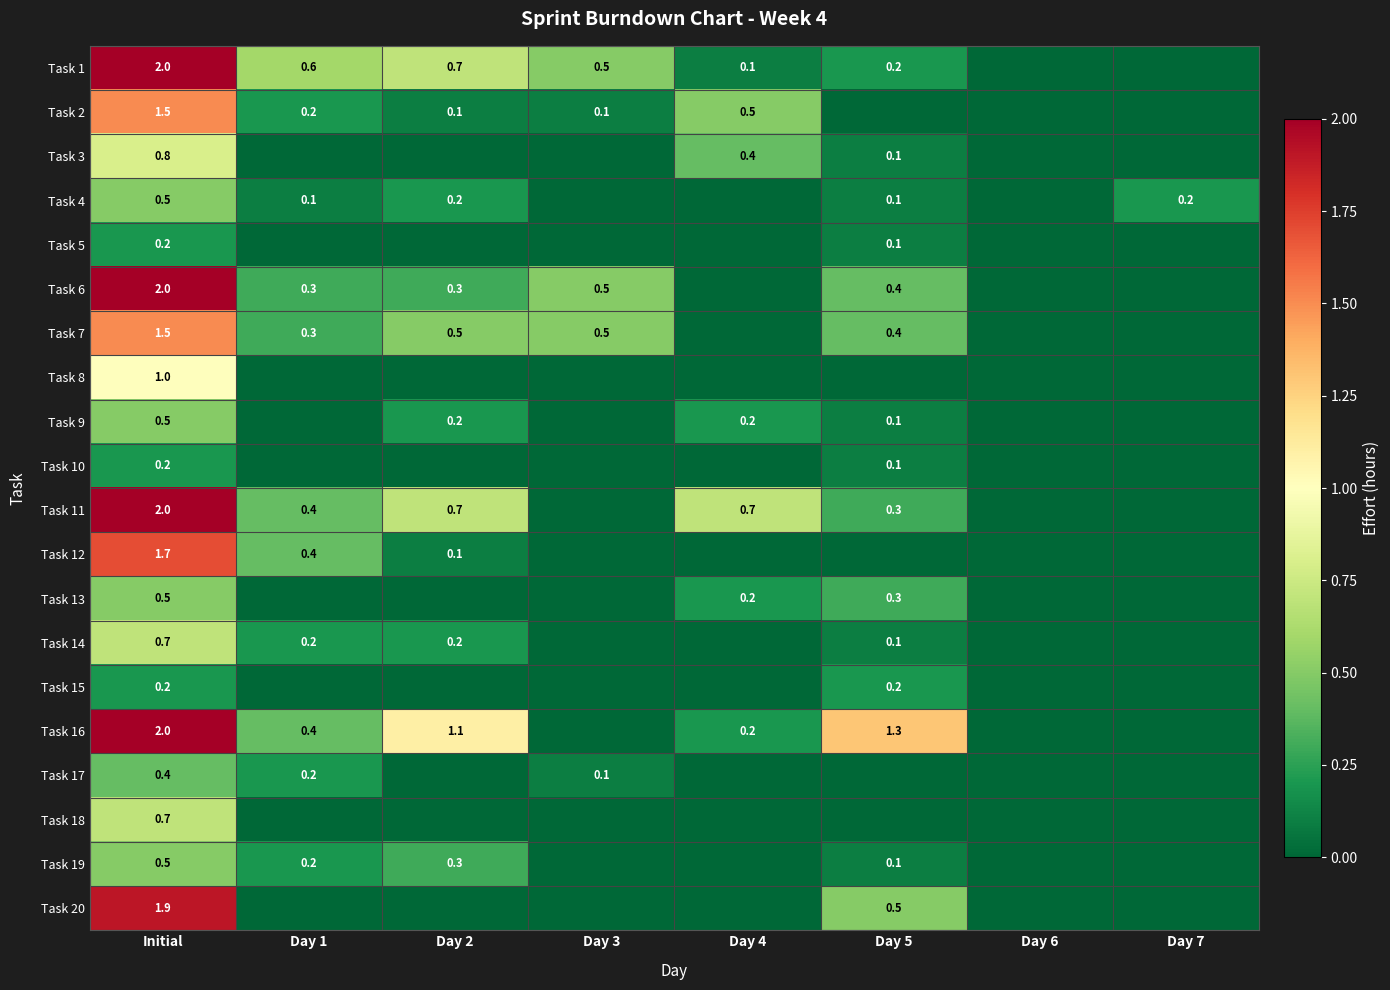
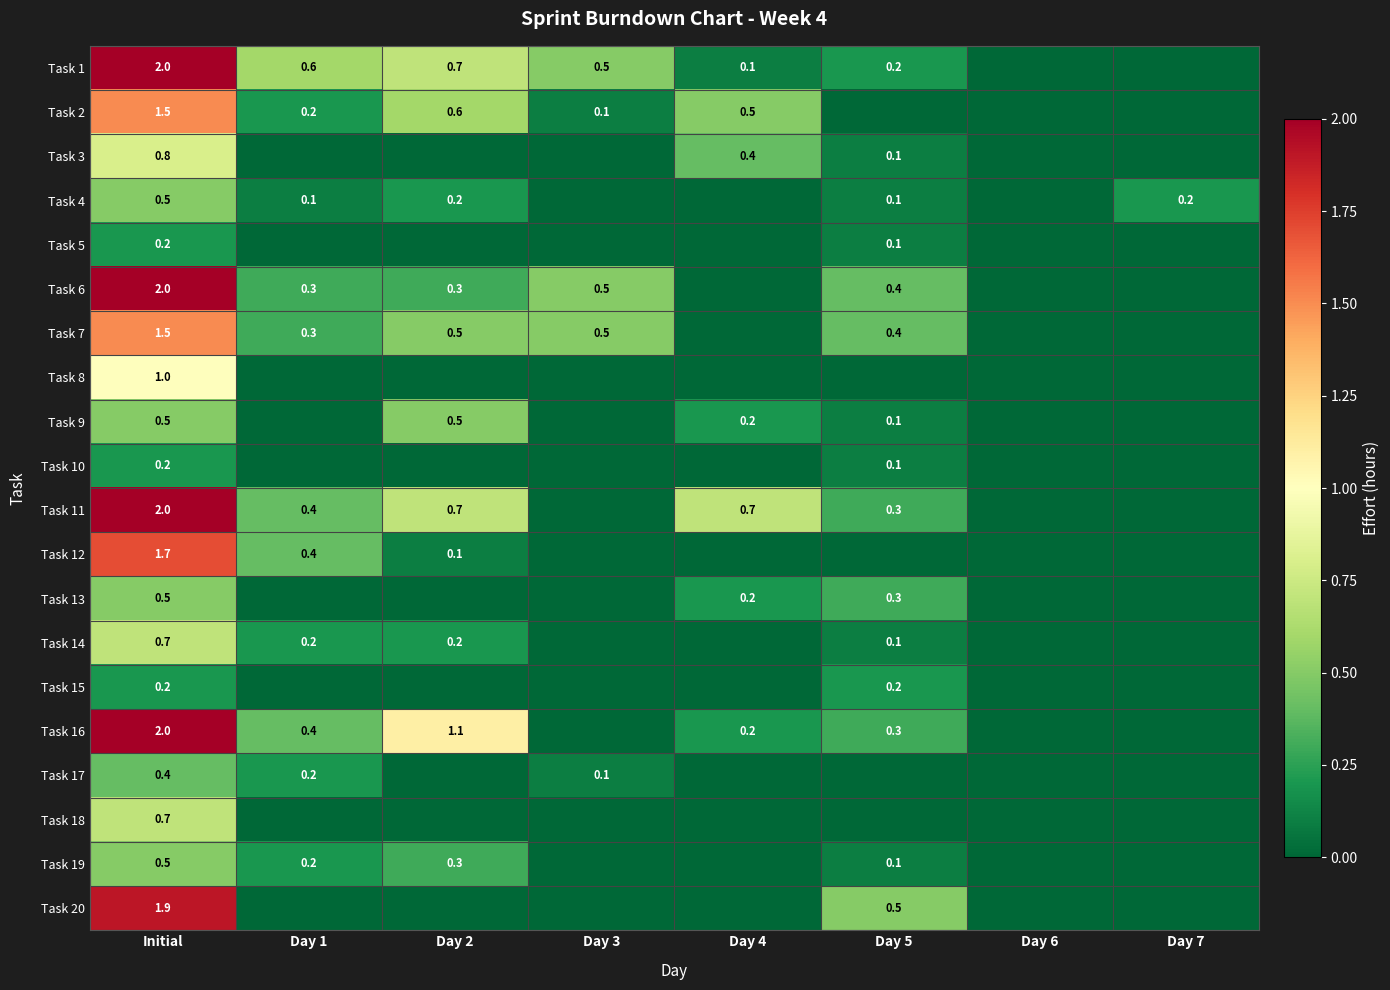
Task 2, Day 2: 0.1 -> 0.6
Task 9, Day 2: 0.2 -> 0.5
Task 16, Day 5: 1.3 -> 0.3
